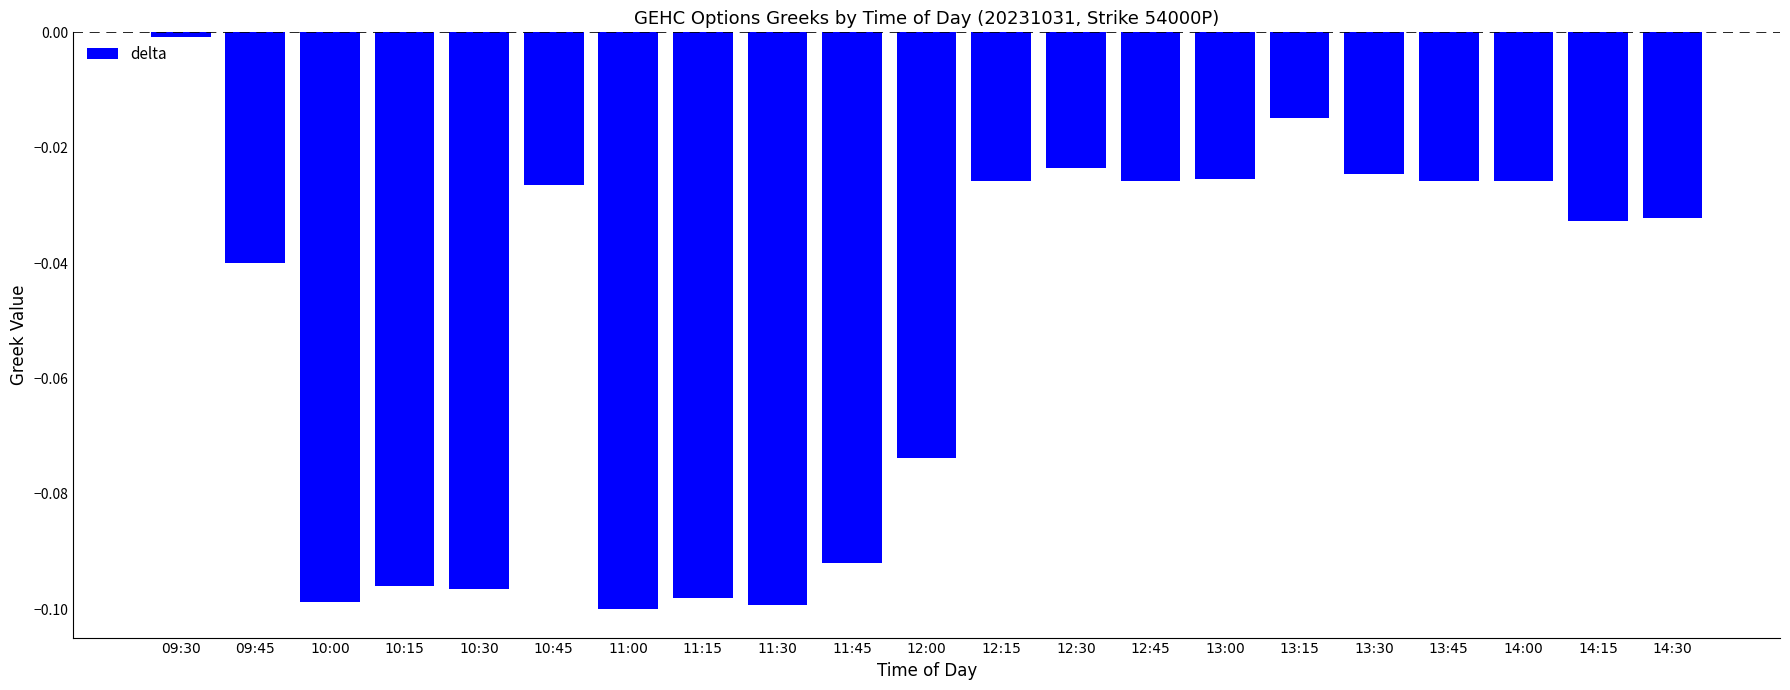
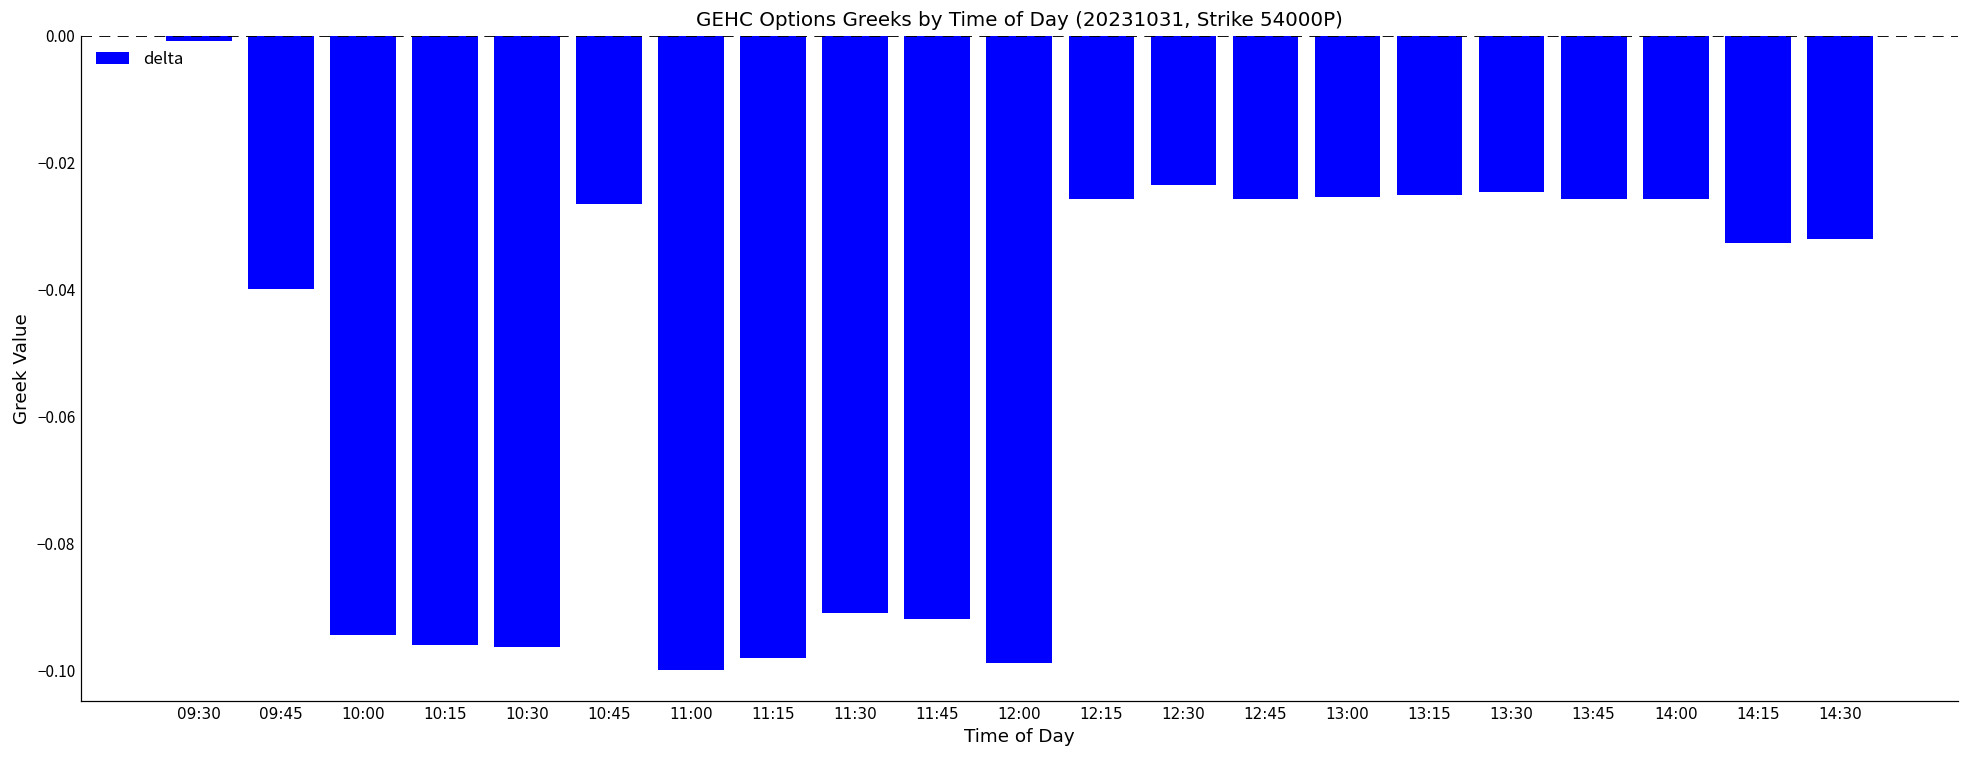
10:00: -0.099 -> -0.095
11:30: -0.099 -> -0.091
12:00: -0.074 -> -0.099
13:15: -0.015 -> -0.025
